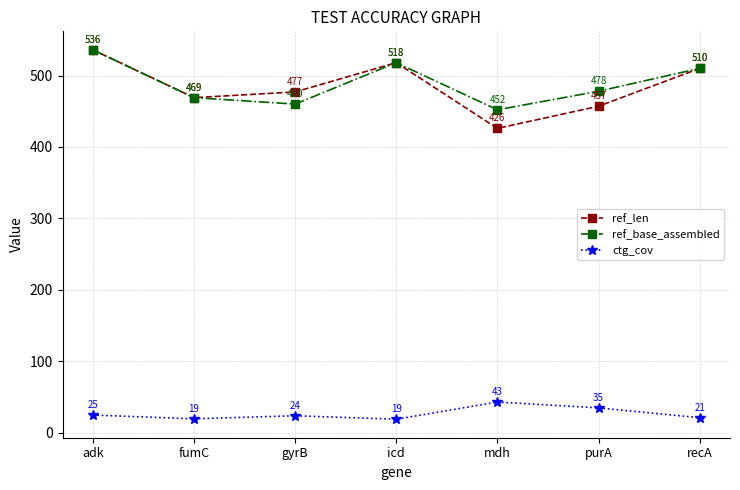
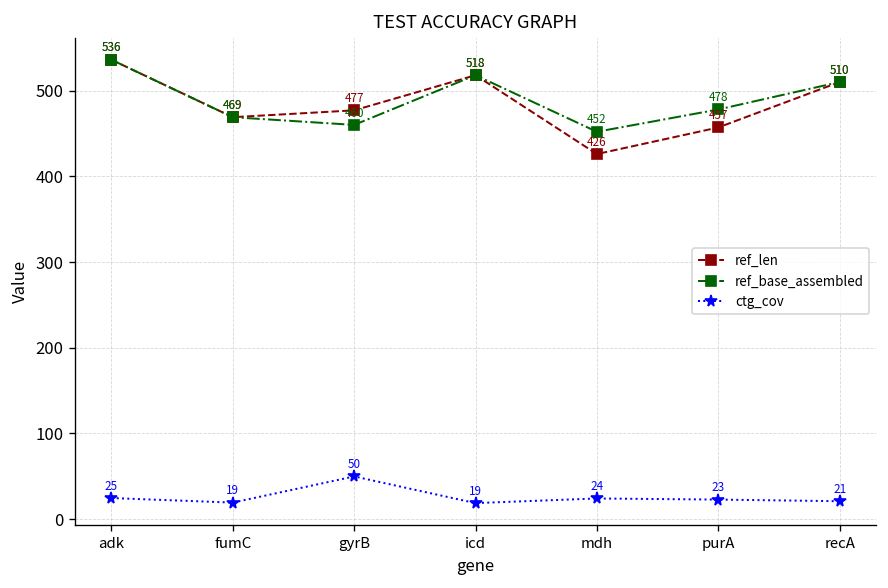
ctg_cov, gyrB: 24 -> 50
ctg_cov, mdh: 43 -> 24
ctg_cov, purA: 35 -> 23
